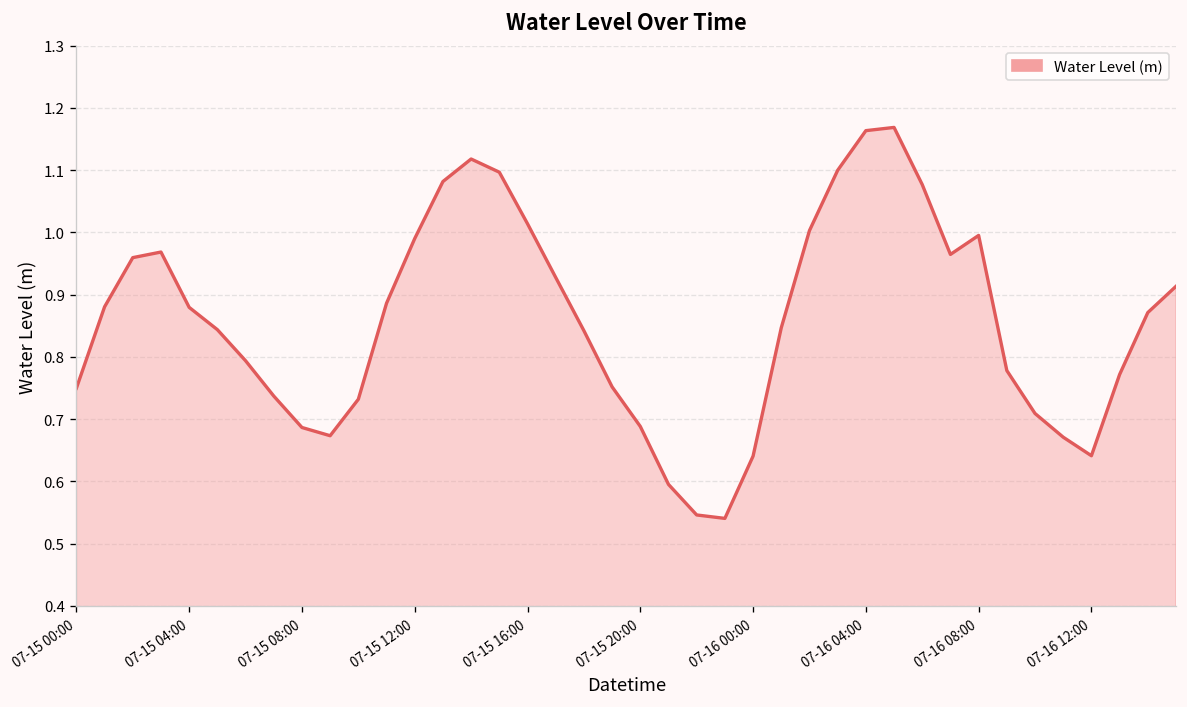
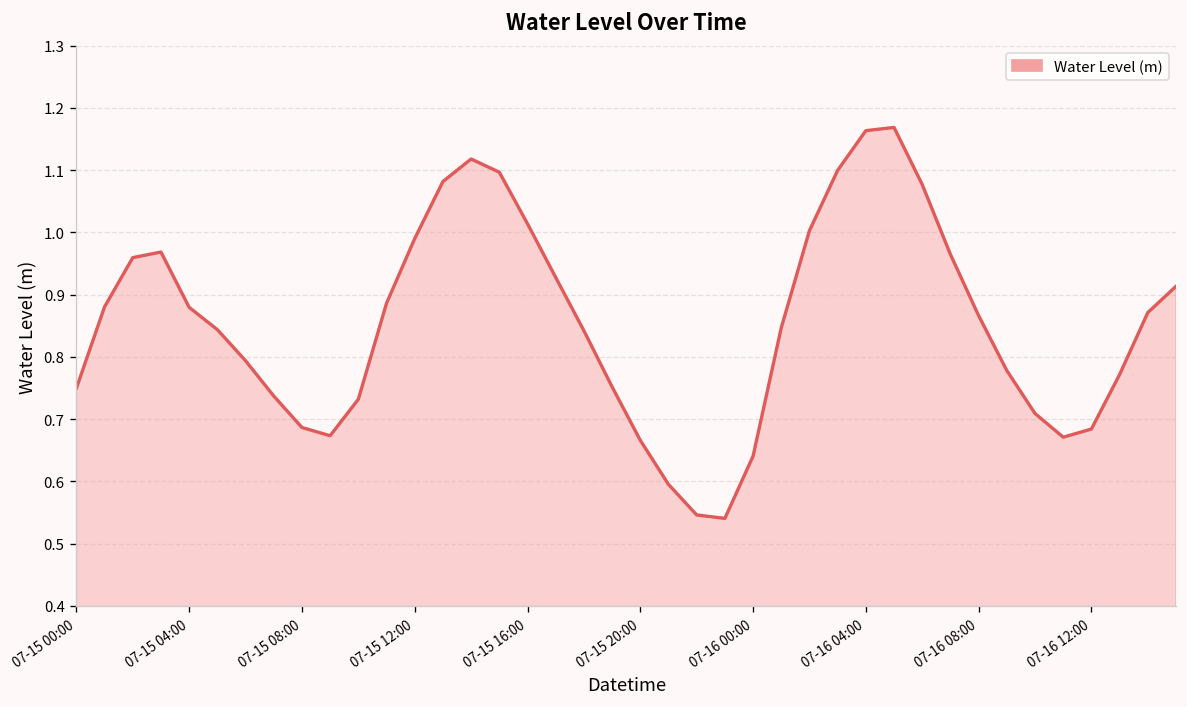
07-15 20:00: 0.69 -> 0.67
07-16 08:00: 1.00 -> 0.87
07-16 12:00: 0.64 -> 0.68
